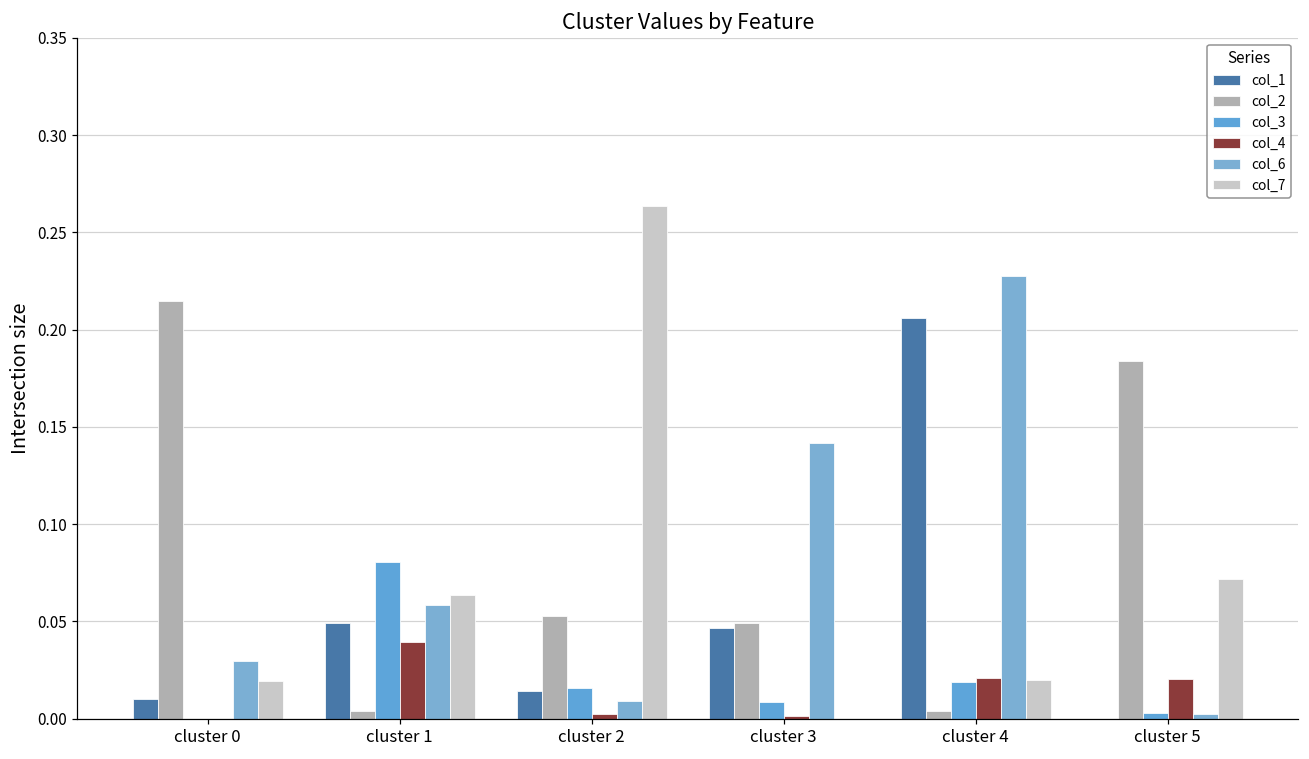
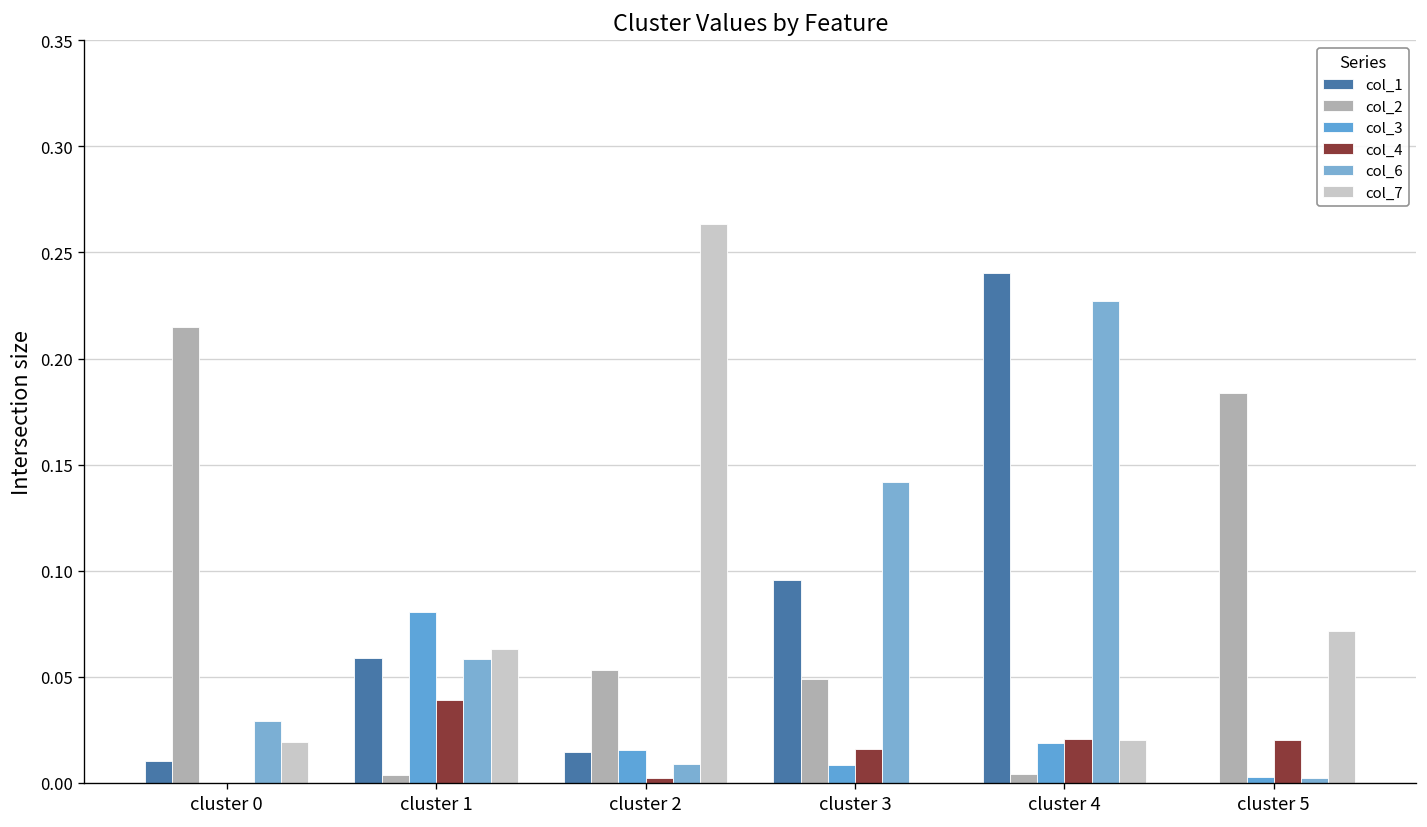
col_1, cluster 1: 0.049 -> 0.059
col_1, cluster 3: 0.047 -> 0.095
col_4, cluster 3: 0.001 -> 0.016
col_1, cluster 4: 0.206 -> 0.240
